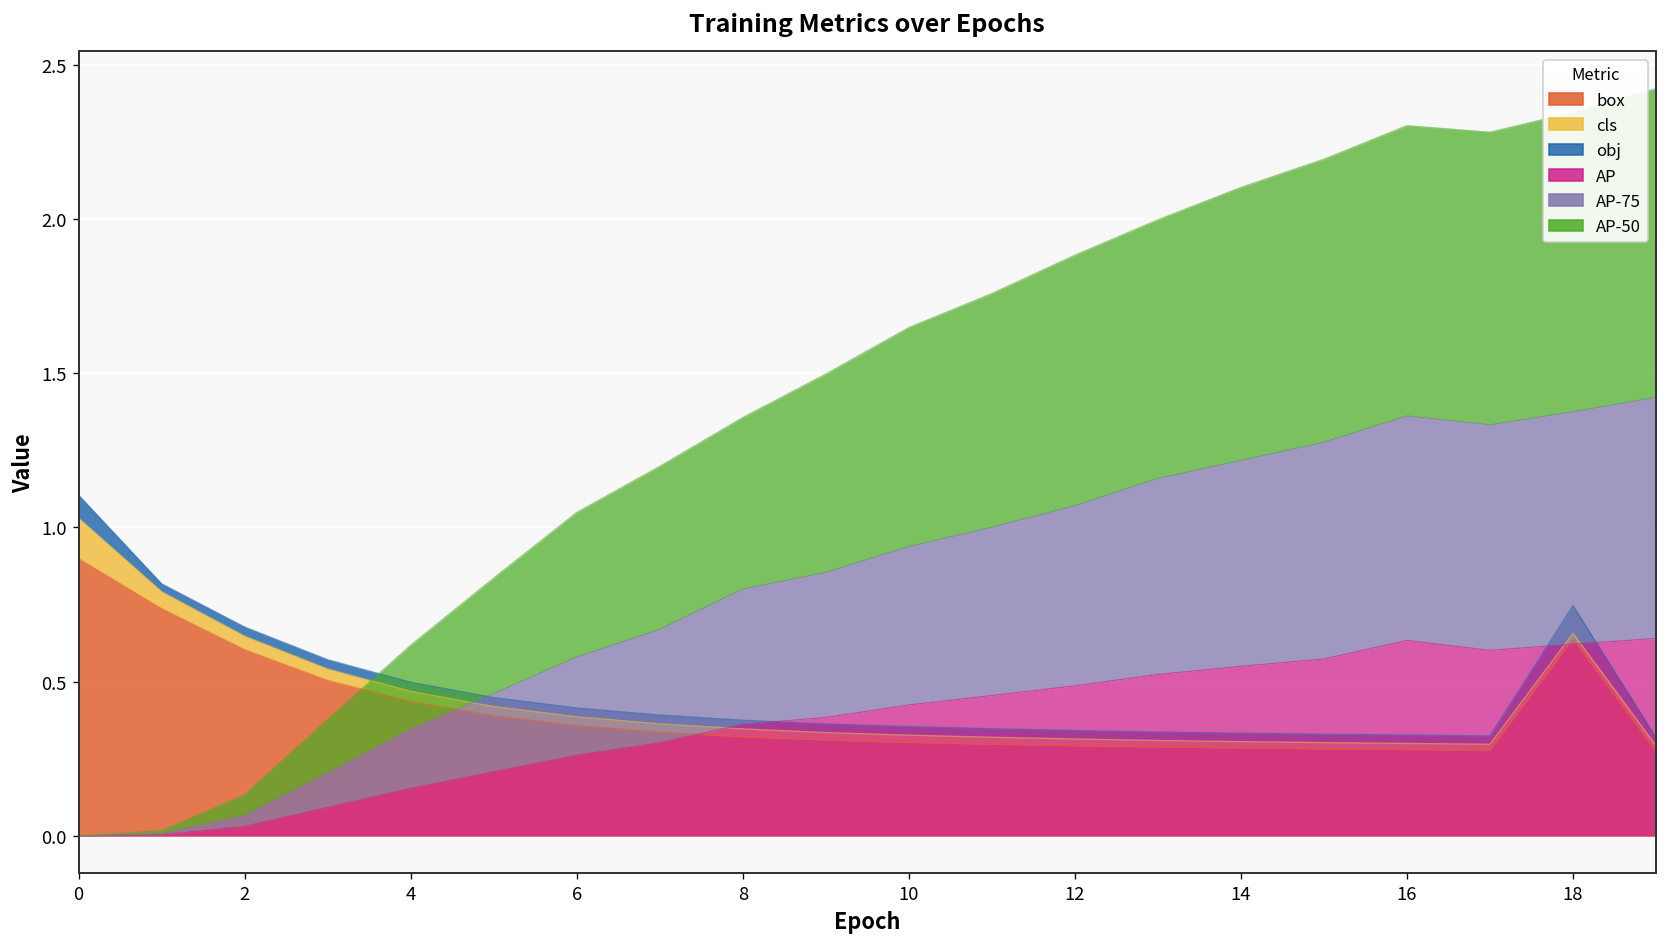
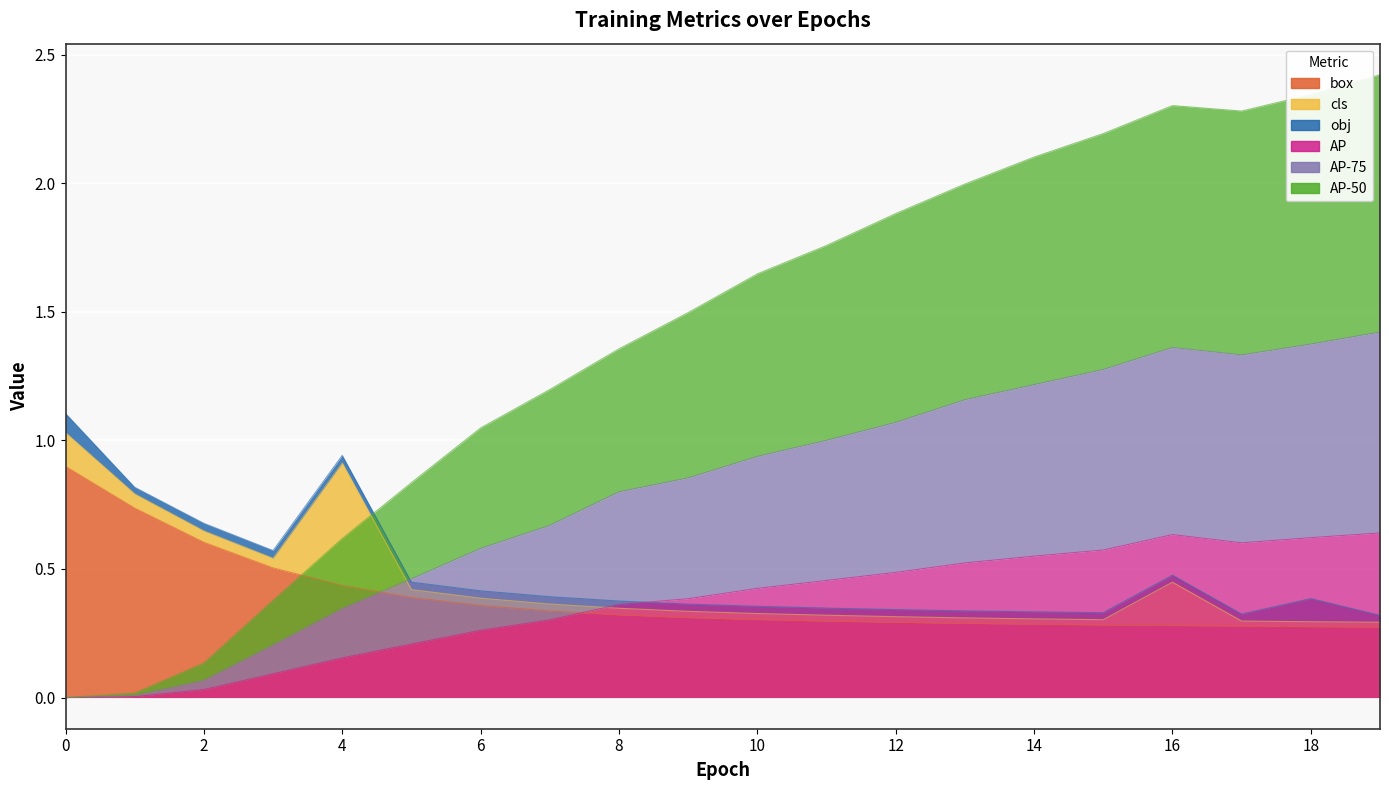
cls, 4: 0.03 -> 0.48
cls, 16: 0.02 -> 0.17
box, 18: 0.64 -> 0.28
